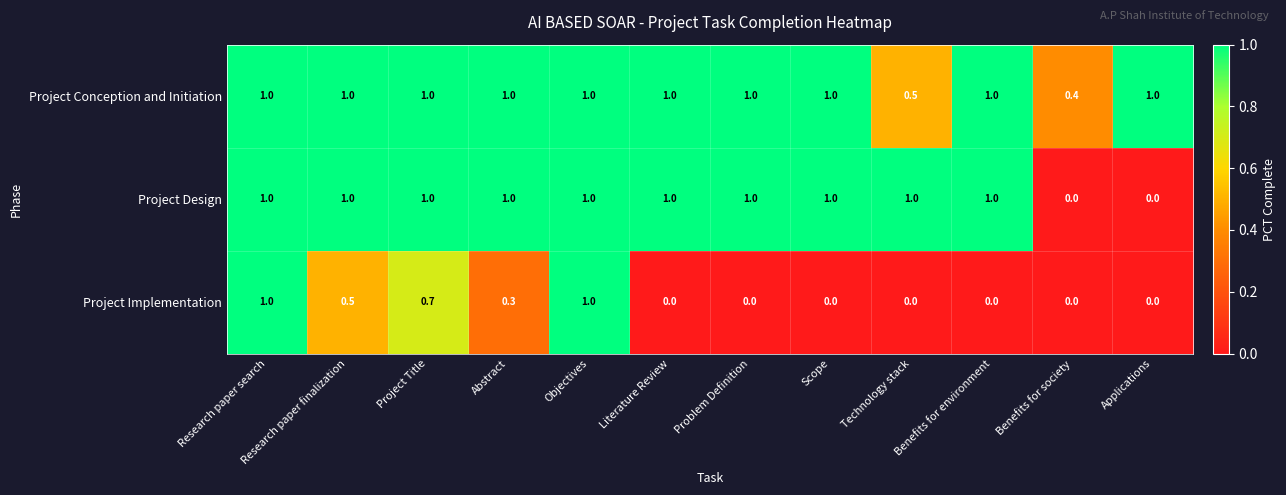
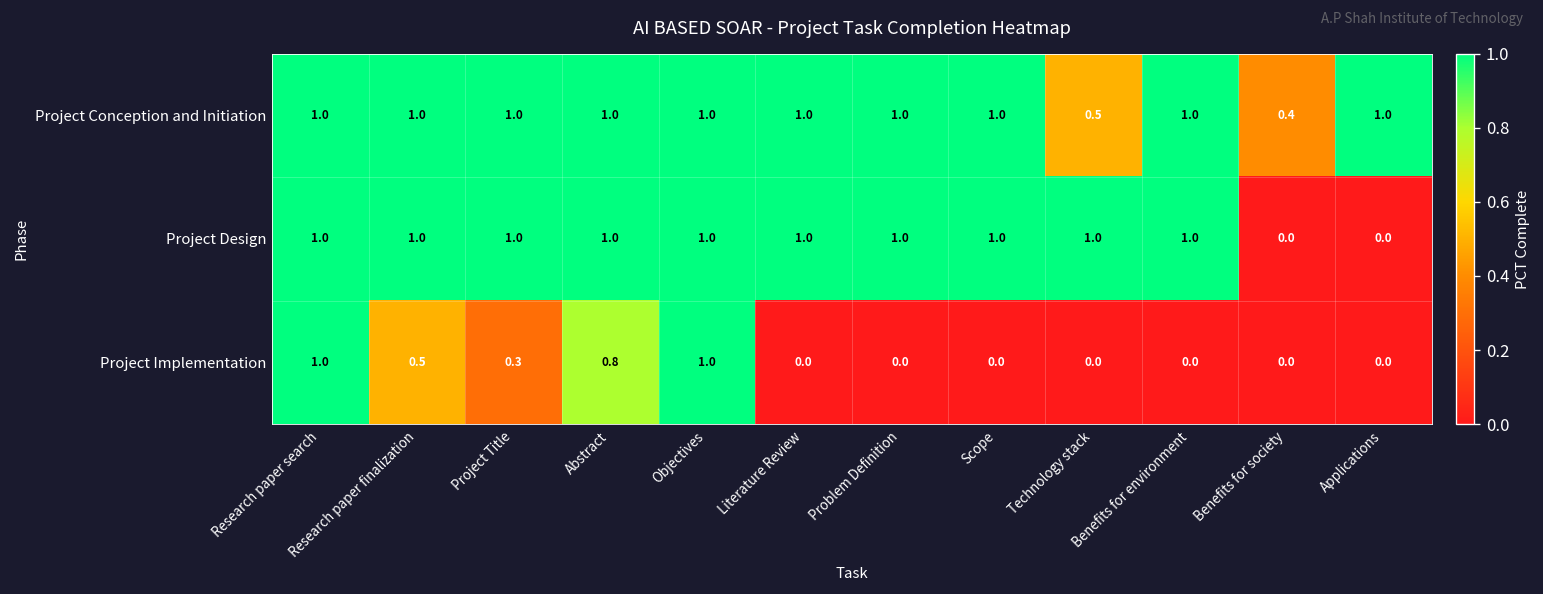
Project Implementation, Project Title: 0.7 -> 0.3
Project Implementation, Abstract: 0.3 -> 0.8
